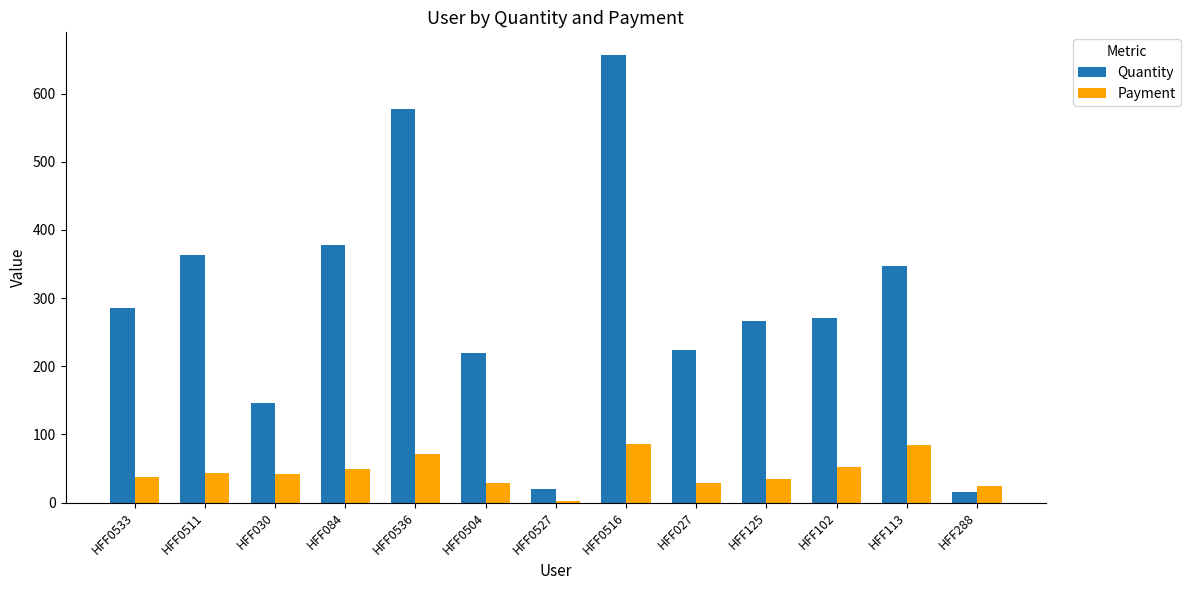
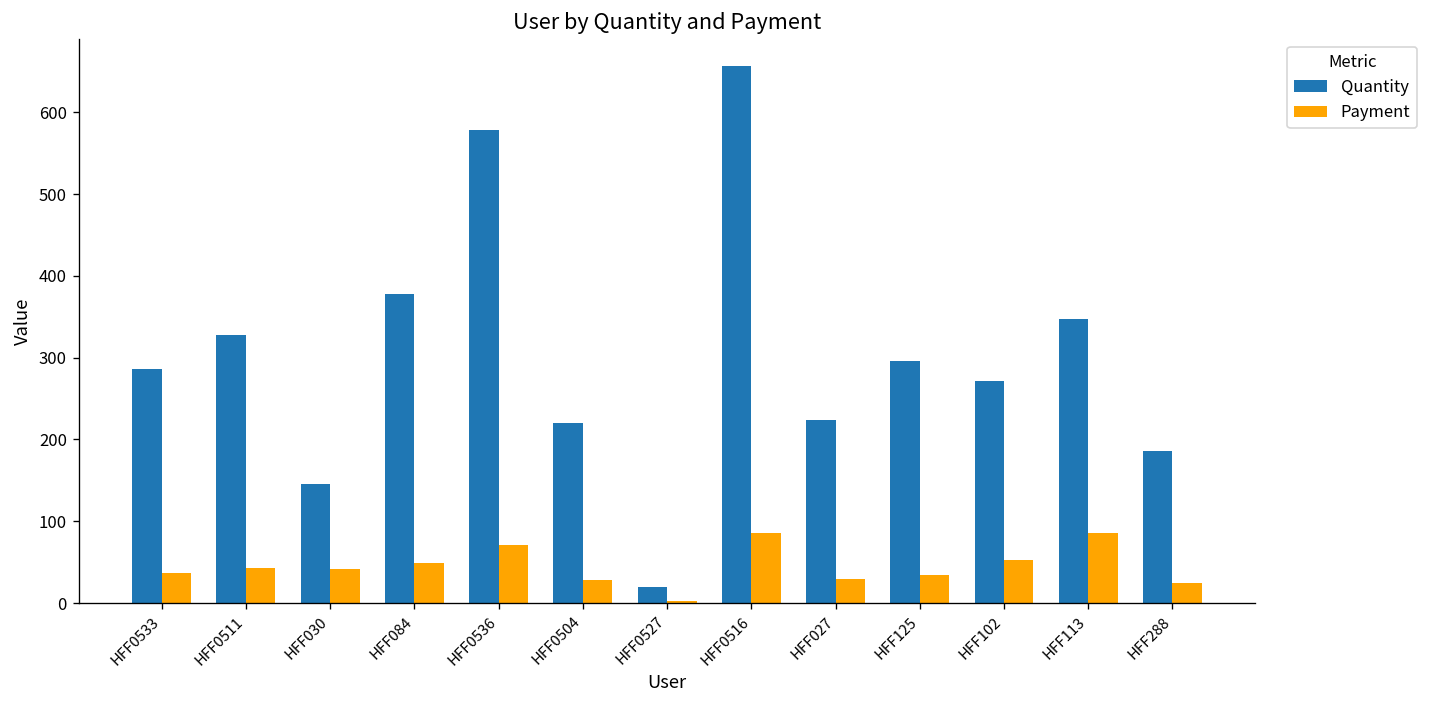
Quantity, HFF0511: 360 -> 330
Quantity, HFF125: 270 -> 300
Quantity, HFF288: 20 -> 190
